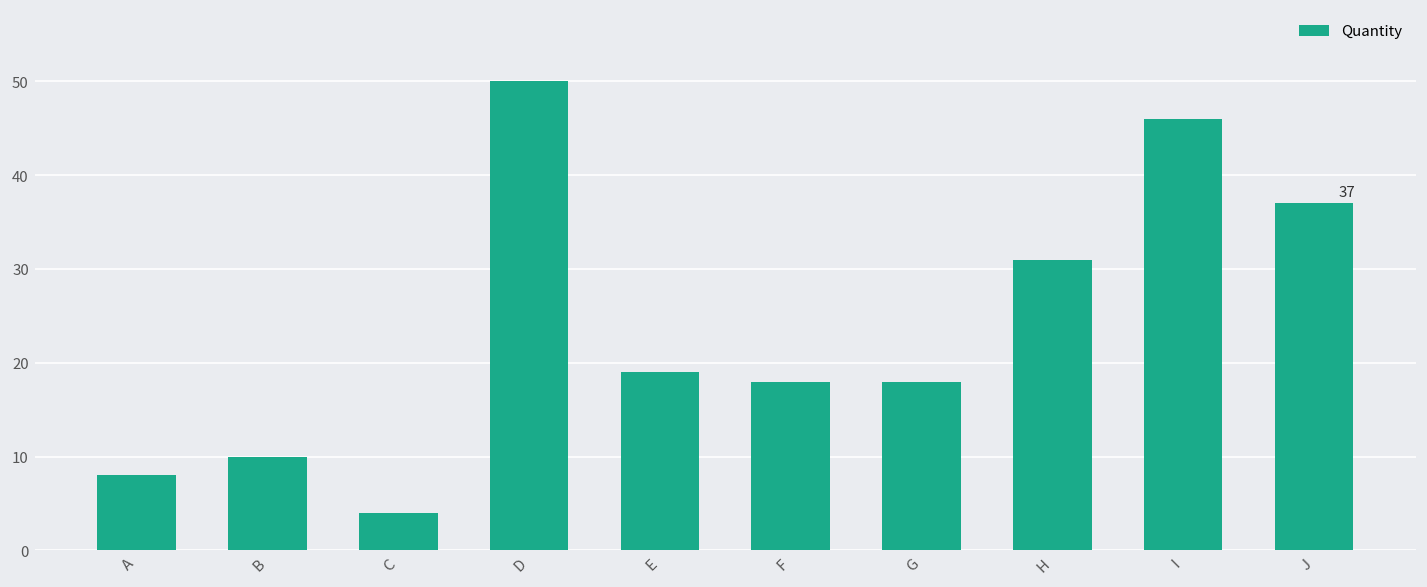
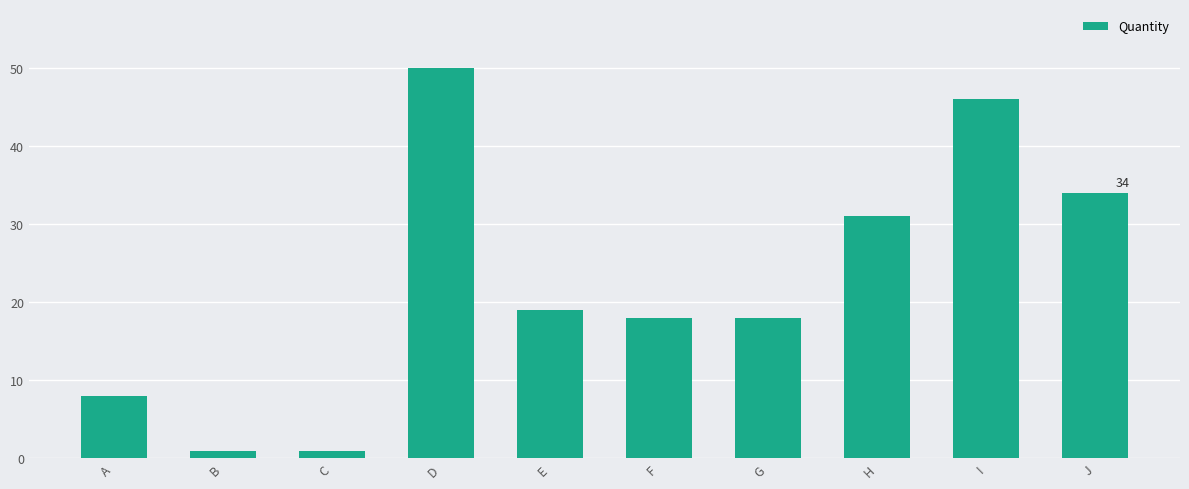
B: 10 -> 1
C: 4 -> 1
J: 37 -> 34
